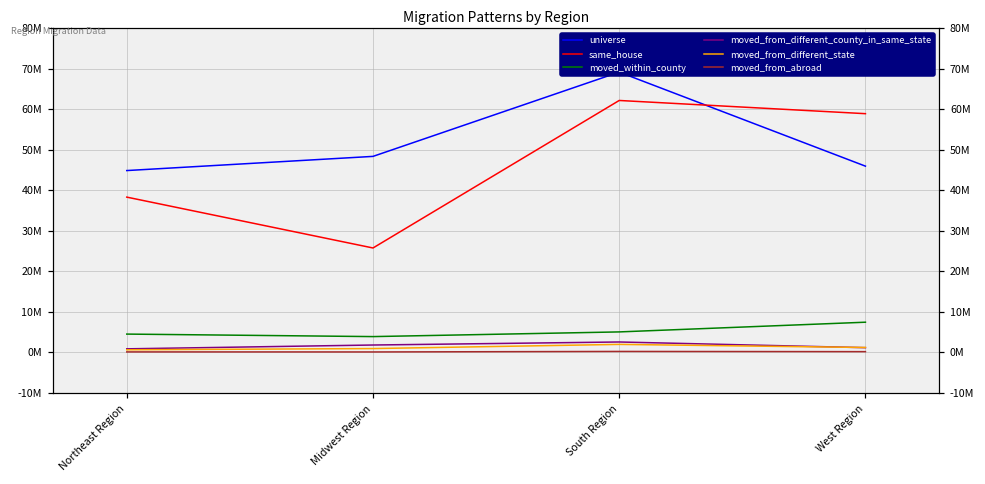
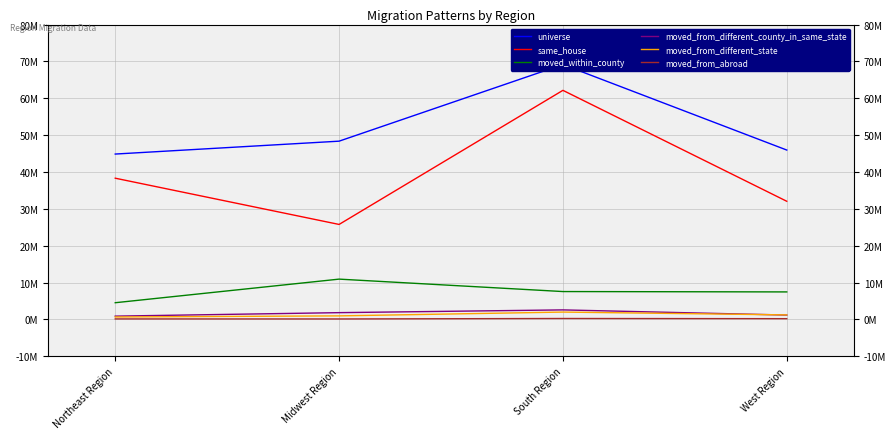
moved_within_county, Midwest Region: 4000000 -> 11000000
moved_within_county, South Region: 5000000 -> 8000000
same_house, West Region: 59000000 -> 32000000
